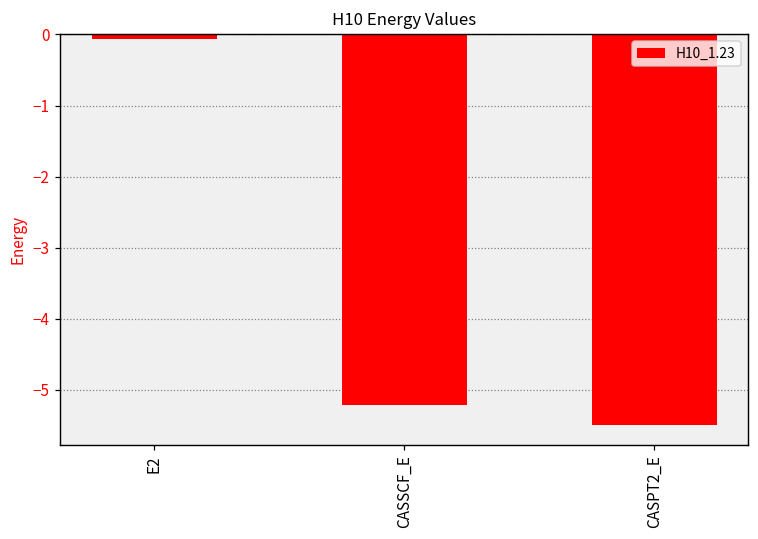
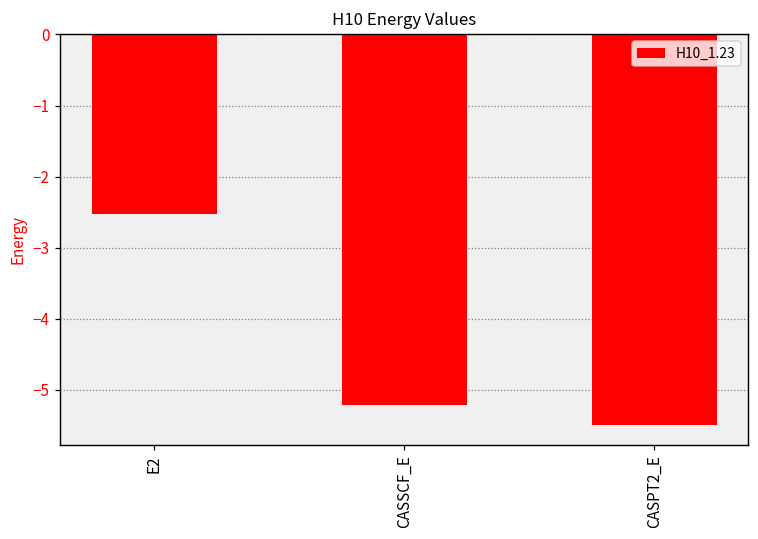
E2: -0.1 -> -2.5
